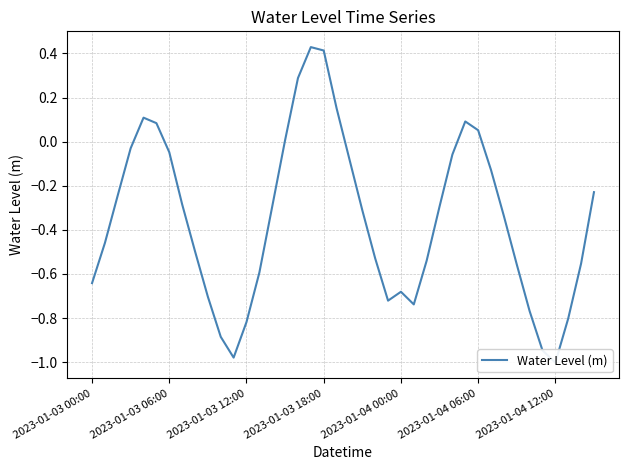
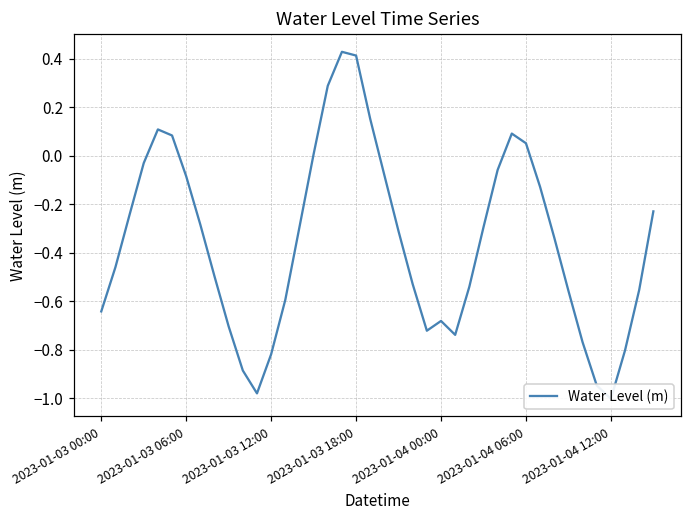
2023-01-03 06:00: -0.05 -> -0.08
